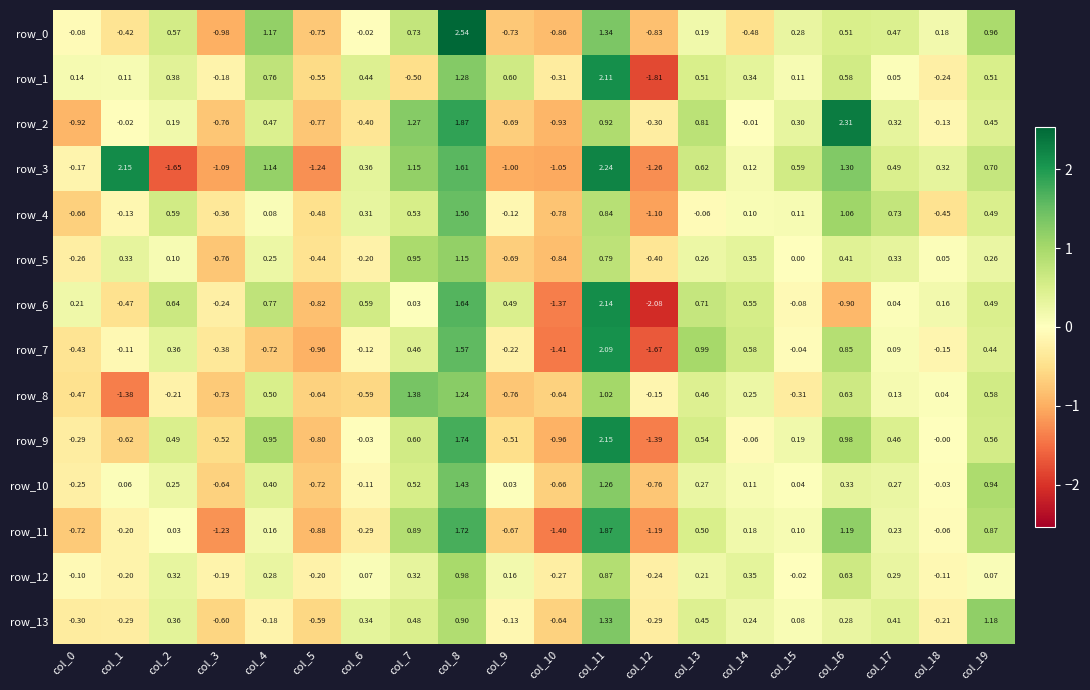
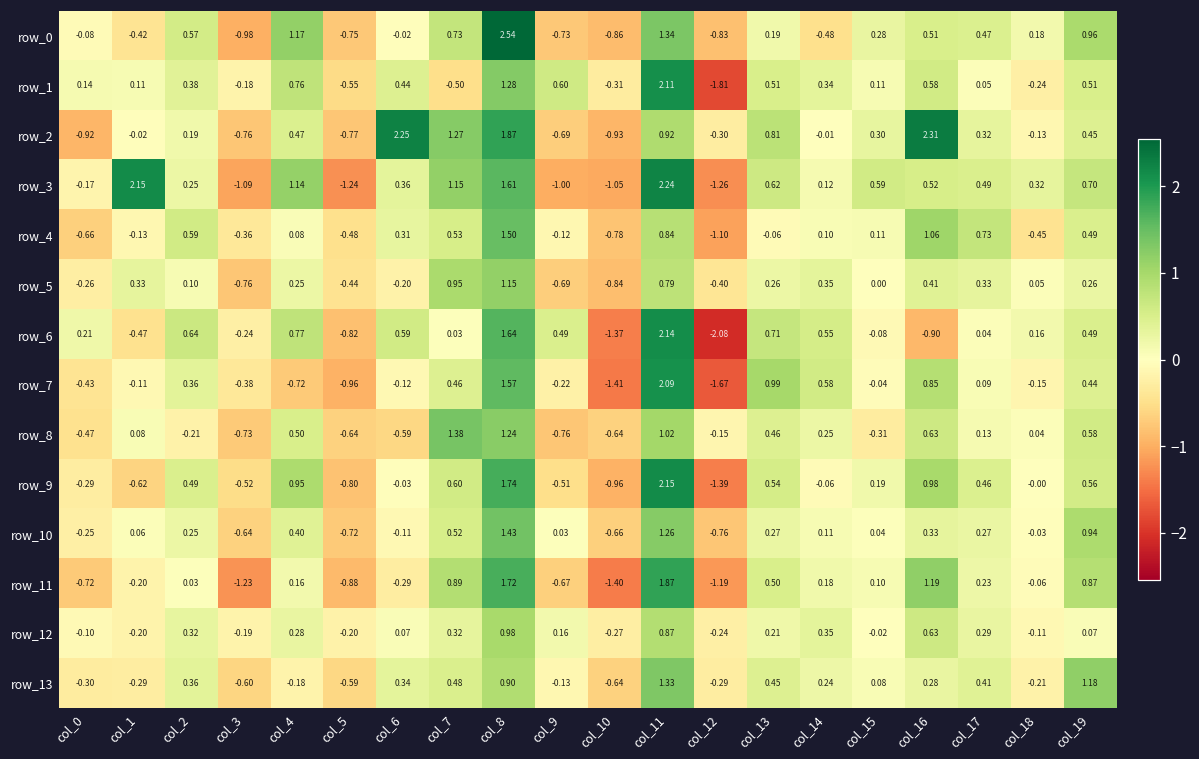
row_2, col_6: -0.40 -> 2.25
row_3, col_2: -1.65 -> 0.25
row_3, col_16: 1.30 -> 0.52
row_8, col_1: -1.38 -> 0.08
